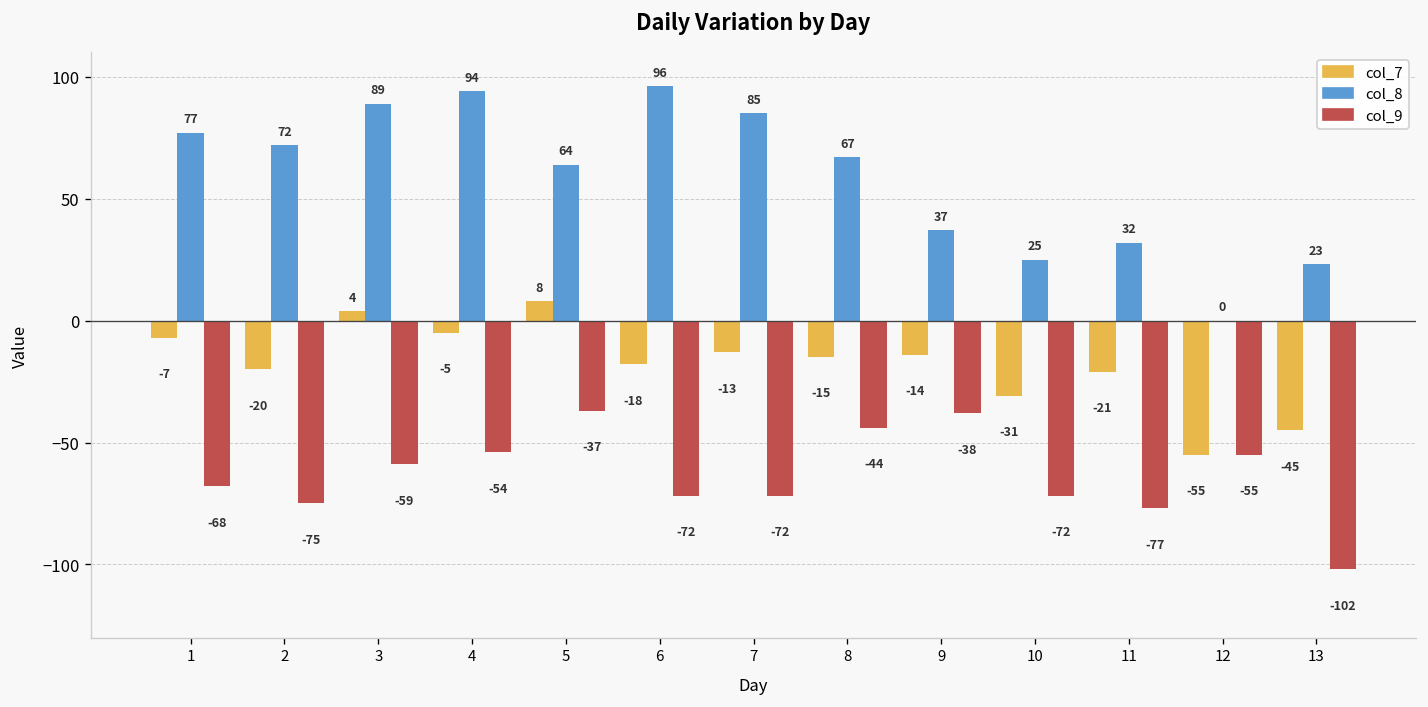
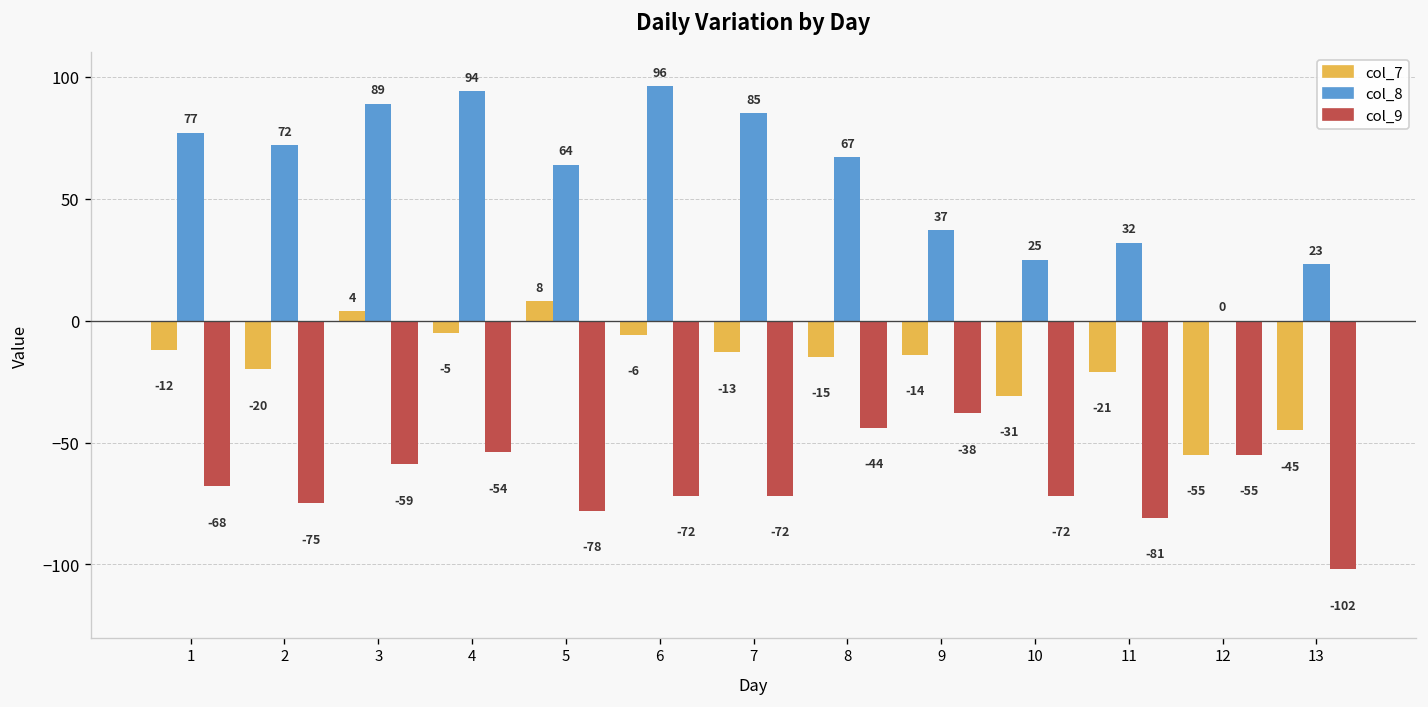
col_7, 1: -7 -> -12
col_9, 5: -37 -> -78
col_7, 6: -18 -> -6
col_9, 11: -77 -> -81
